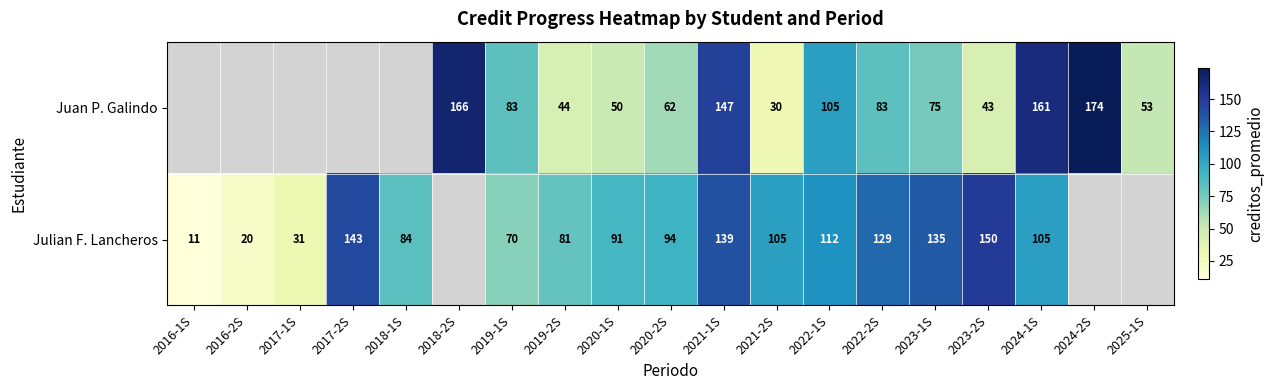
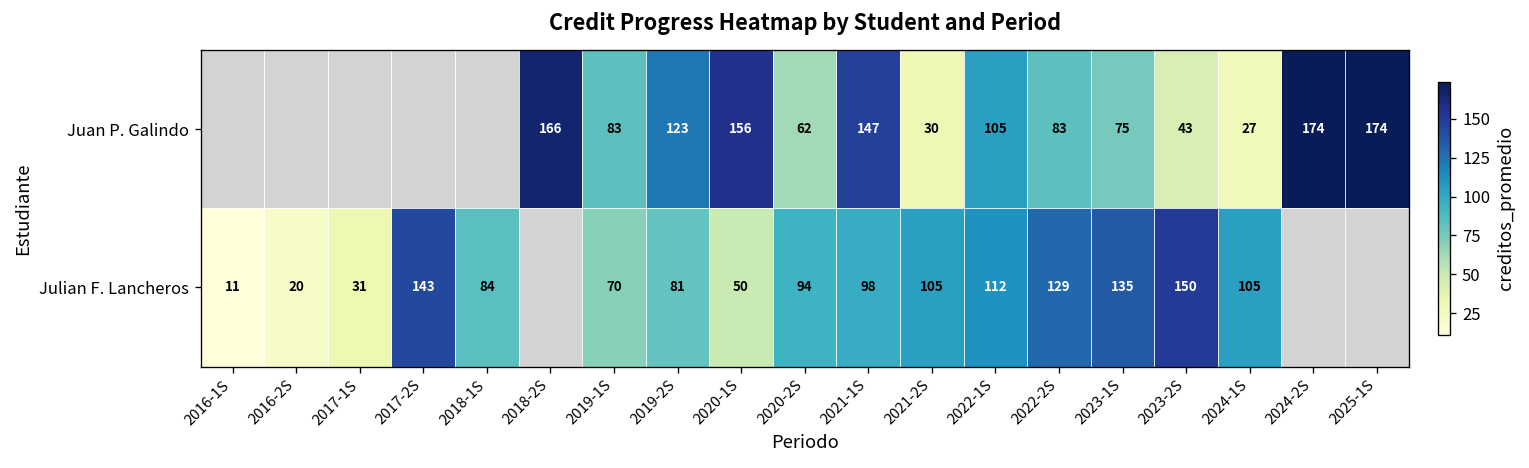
Juan P. Galindo, 2019-2S: 44 -> 123
Juan P. Galindo, 2020-1S: 50 -> 156
Juan P. Galindo, 2024-1S: 161 -> 27
Juan P. Galindo, 2025-1S: 53 -> 174
Julian F. Lancheros, 2020-1S: 91 -> 50
Julian F. Lancheros, 2021-1S: 139 -> 98
